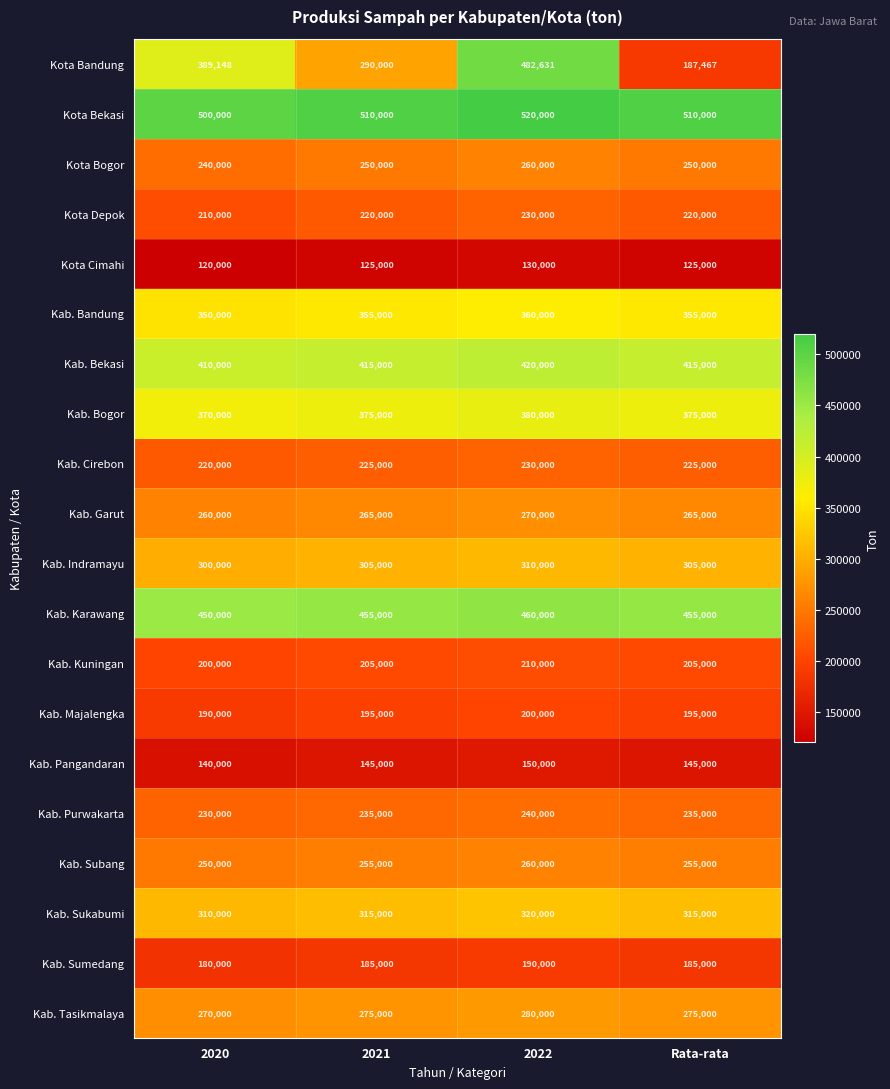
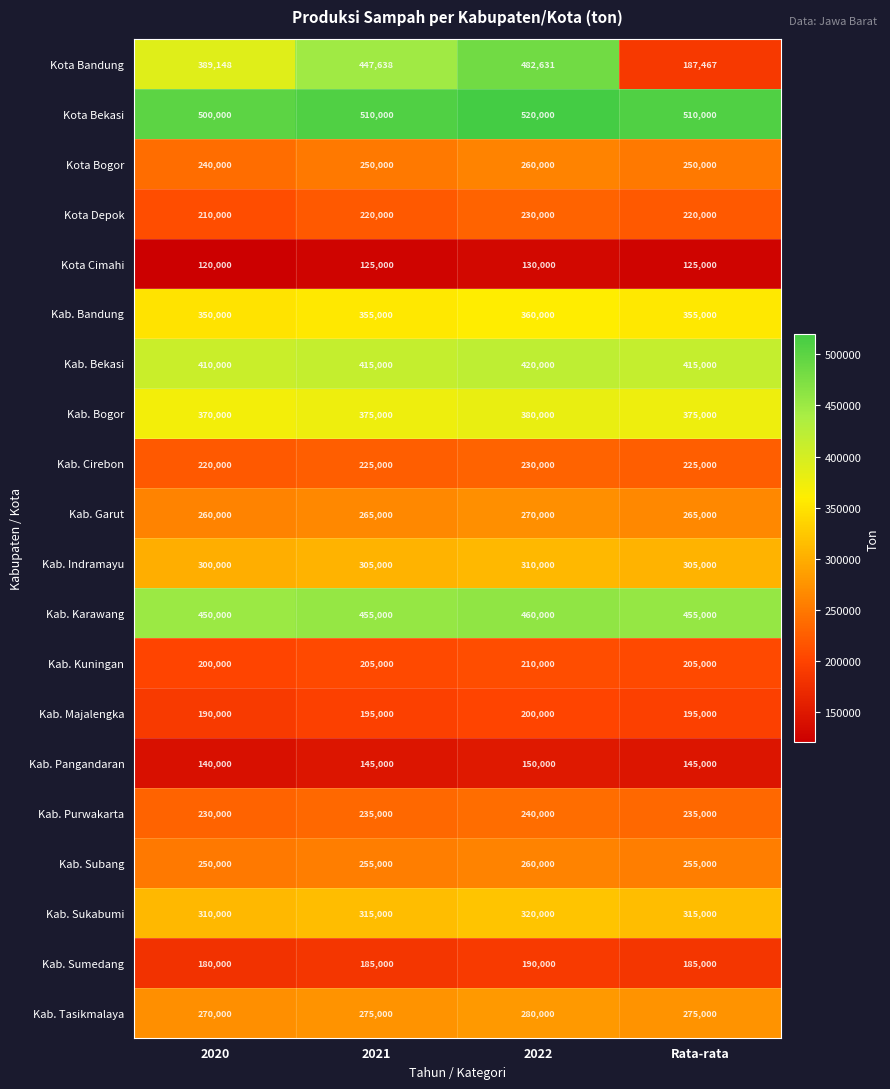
Kota Bandung, 2021: 290,000 -> 447,638
